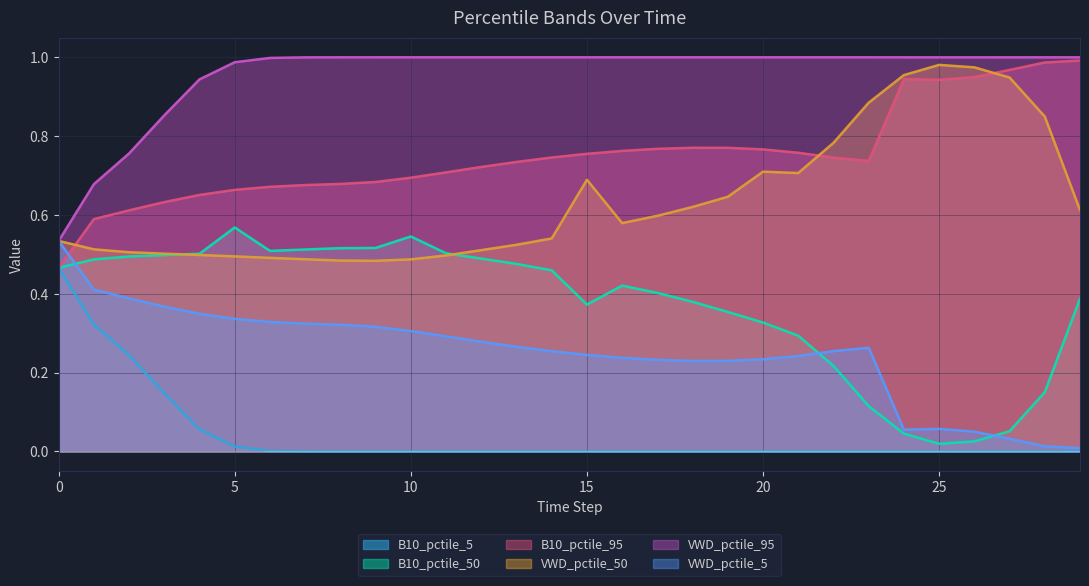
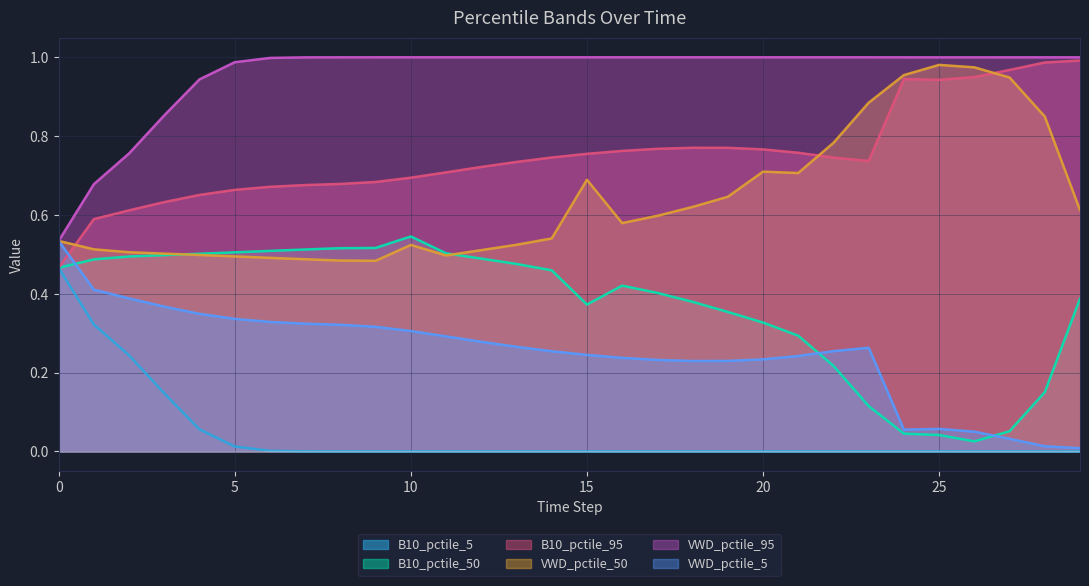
B10_pctile_50, 5: 0.57 -> 0.51
VWD_pctile_50, 10: 0.49 -> 0.52
B10_pctile_50, 25: 0.02 -> 0.04
